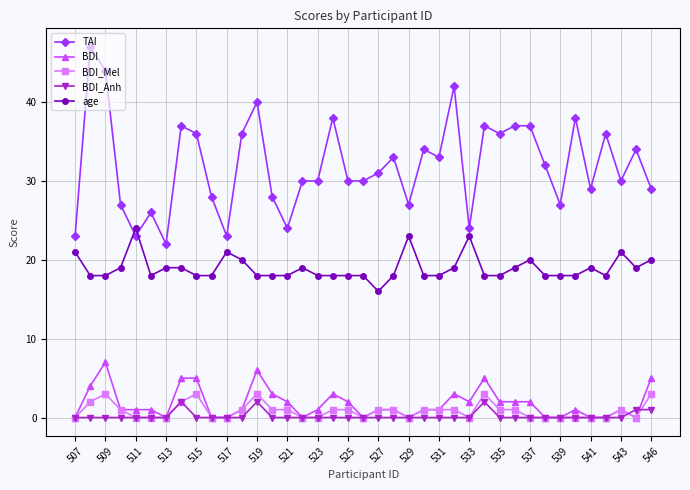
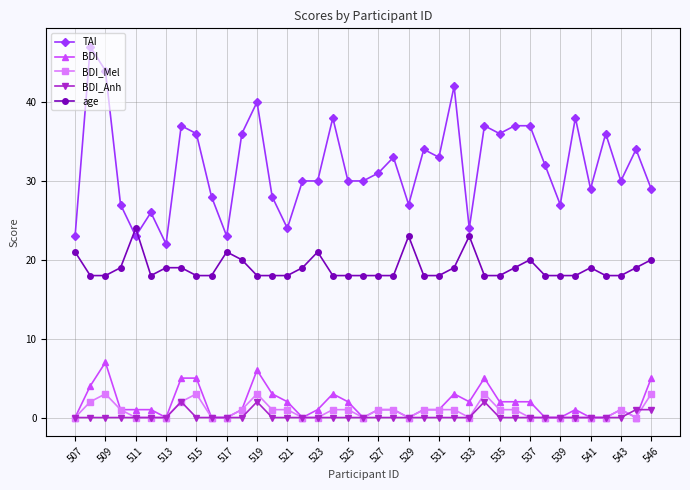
age, 523: 18 -> 21
age, 527: 16 -> 18
age, 543: 21 -> 18
